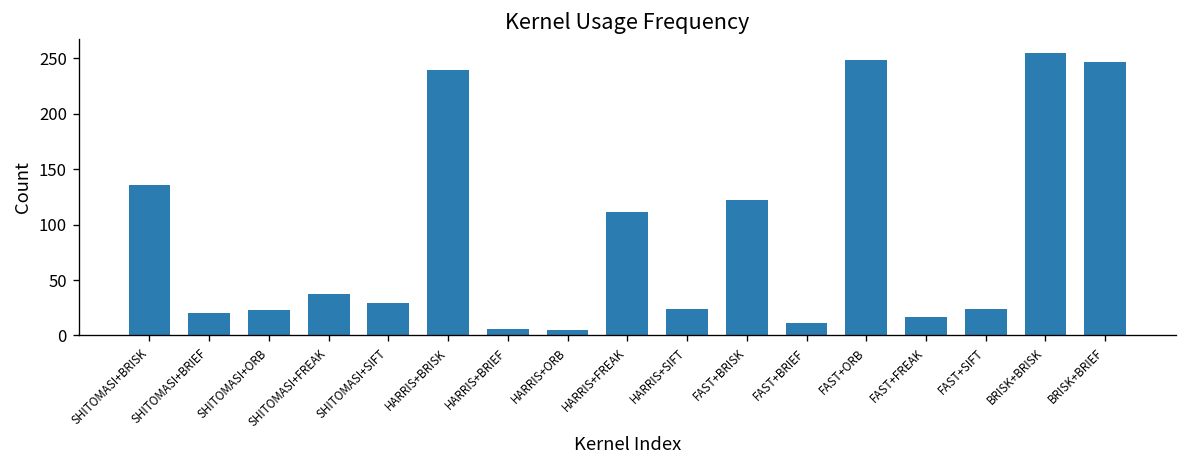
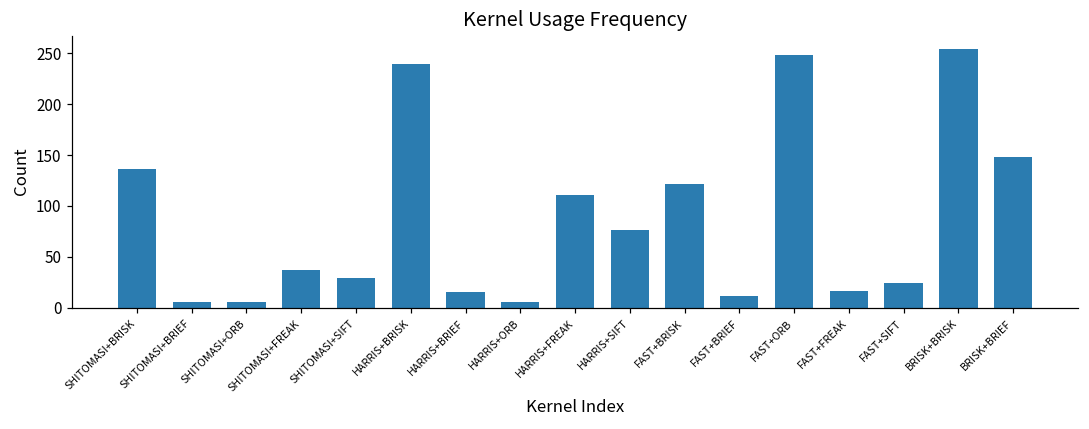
SHITOMASI+BRIEF: 20 -> 10
SHITOMASI+ORB: 20 -> 10
HARRIS+BRIEF: 10 -> 20
HARRIS+SIFT: 20 -> 80
BRISK+BRIEF: 250 -> 150
